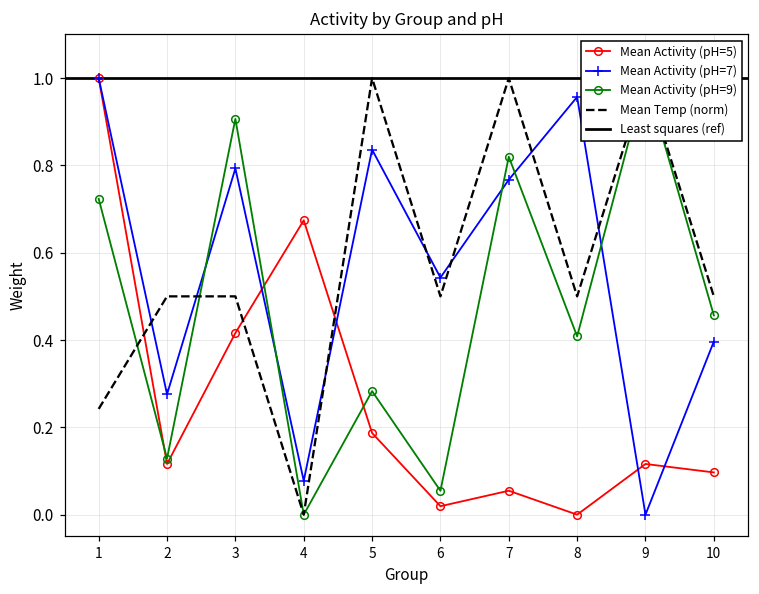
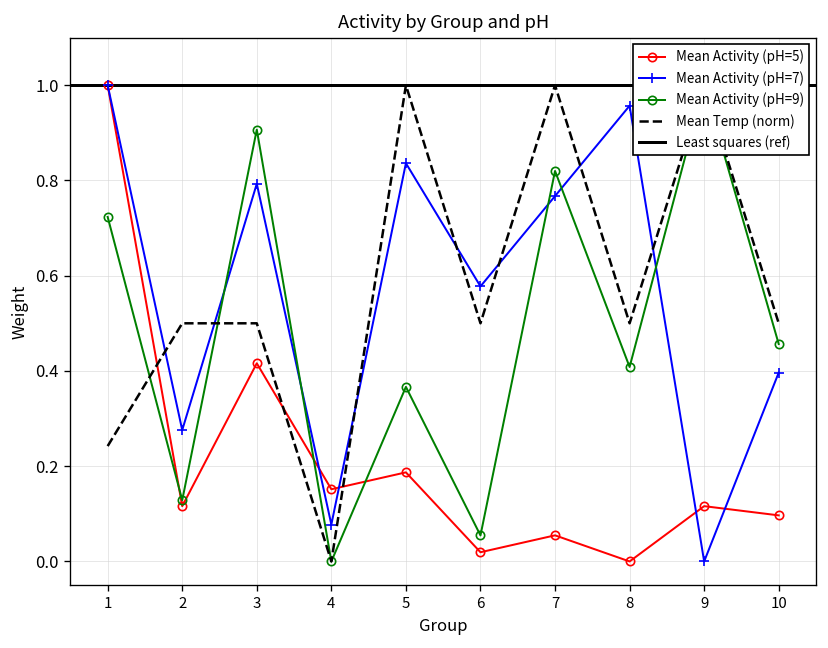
Mean Activity (pH=5), 4: 0.67 -> 0.15
Mean Activity (pH=9), 5: 0.28 -> 0.37
Mean Activity (pH=7), 6: 0.54 -> 0.58
